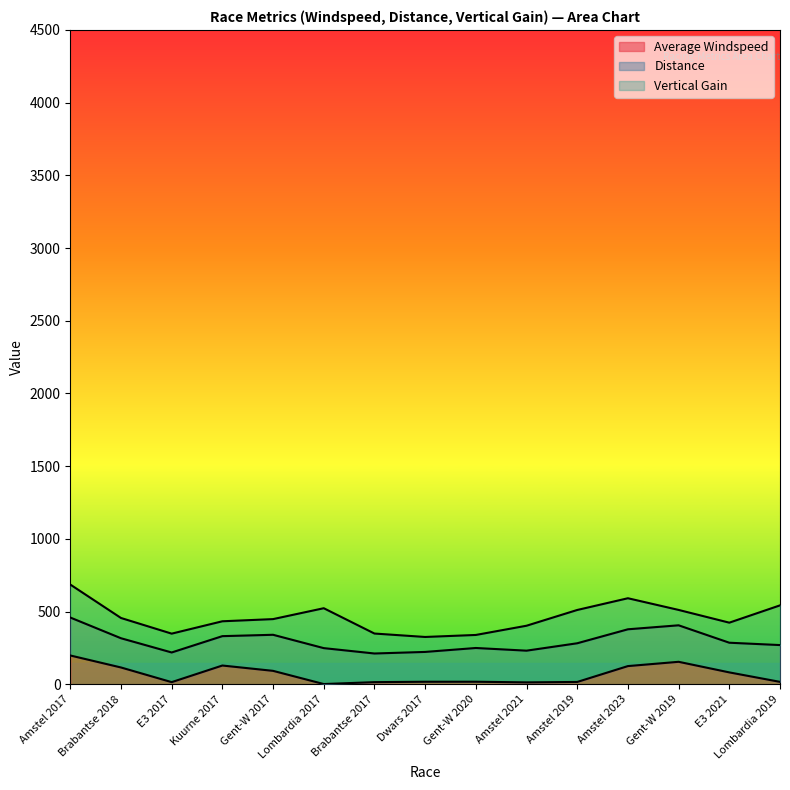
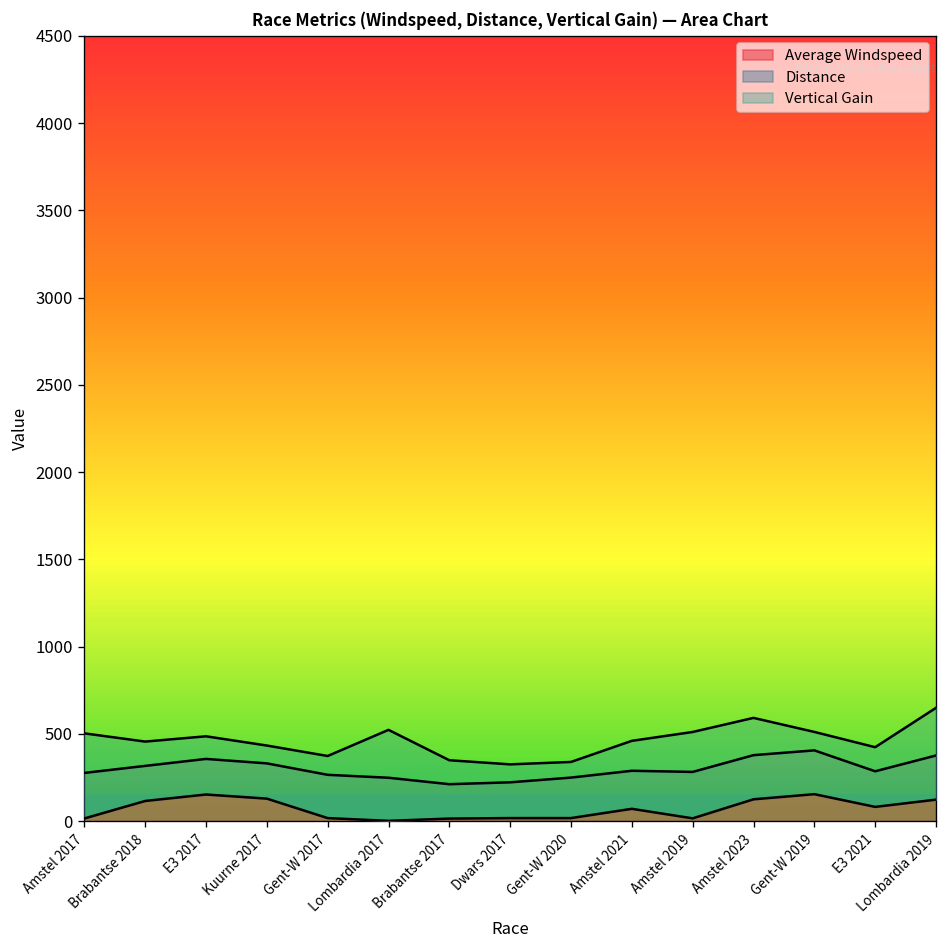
Average Windspeed, Amstel 2017: 200 -> 20
Average Windspeed, E3 2017: 20 -> 150
Average Windspeed, Gent-W 2017: 90 -> 20
Average Windspeed, Amstel 2021: 10 -> 70
Average Windspeed, Lombardia 2019: 20 -> 120
